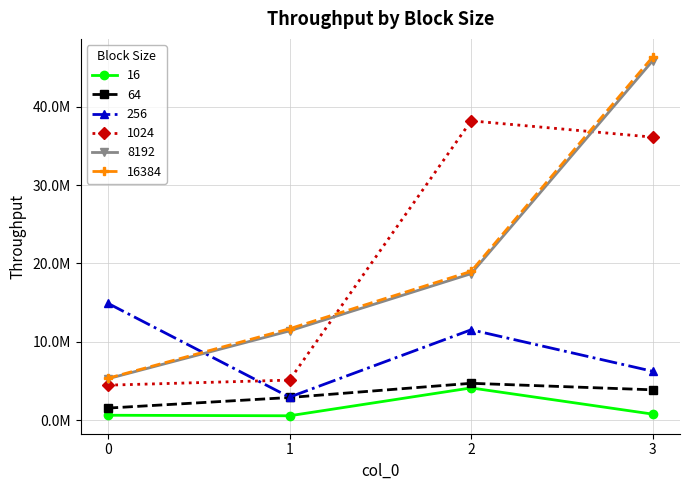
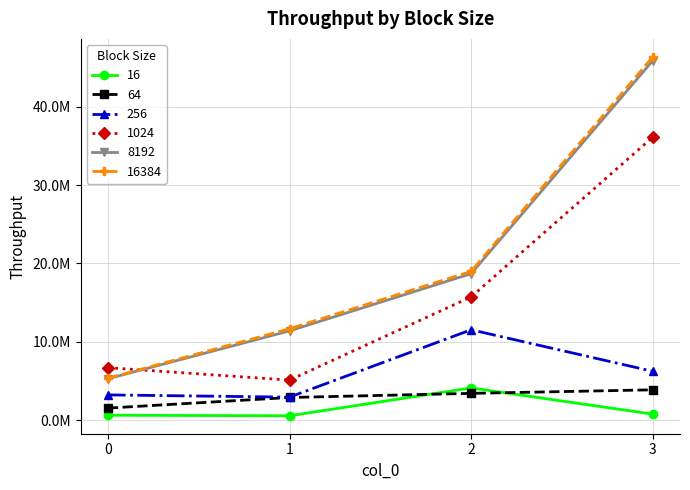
256, 0: 15000000 -> 3000000
1024, 0: 4000000 -> 7000000
64, 2: 5000000 -> 3000000
1024, 2: 38000000 -> 16000000
